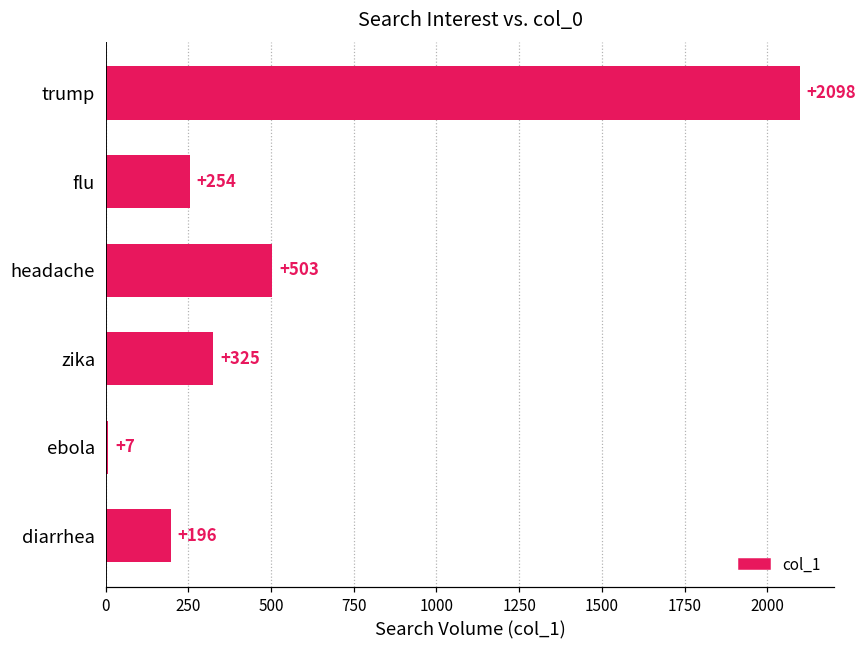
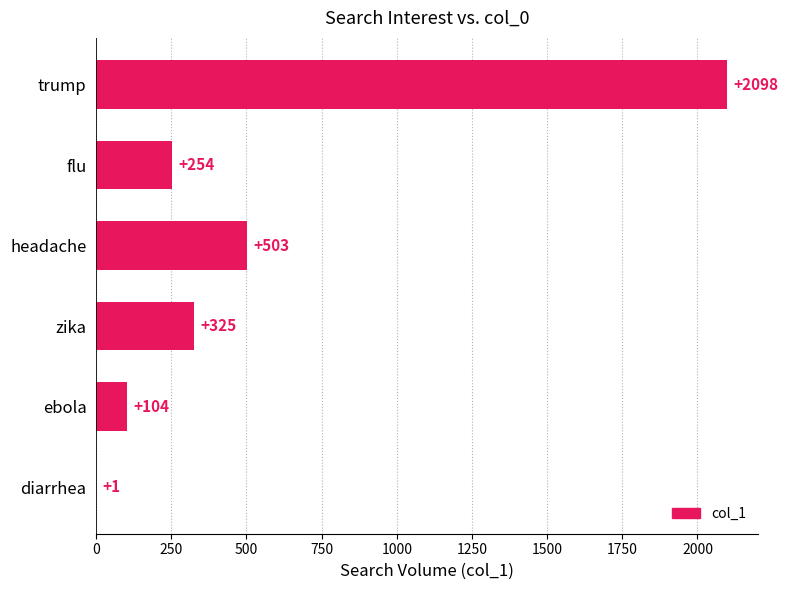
ebola: +7 -> +104
diarrhea: +196 -> +1
